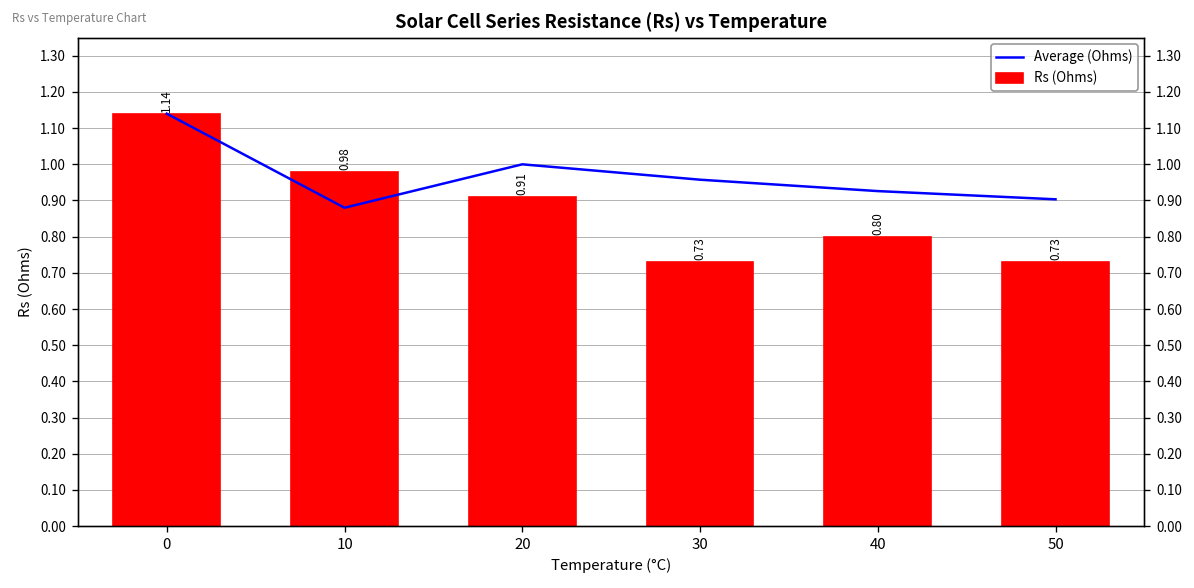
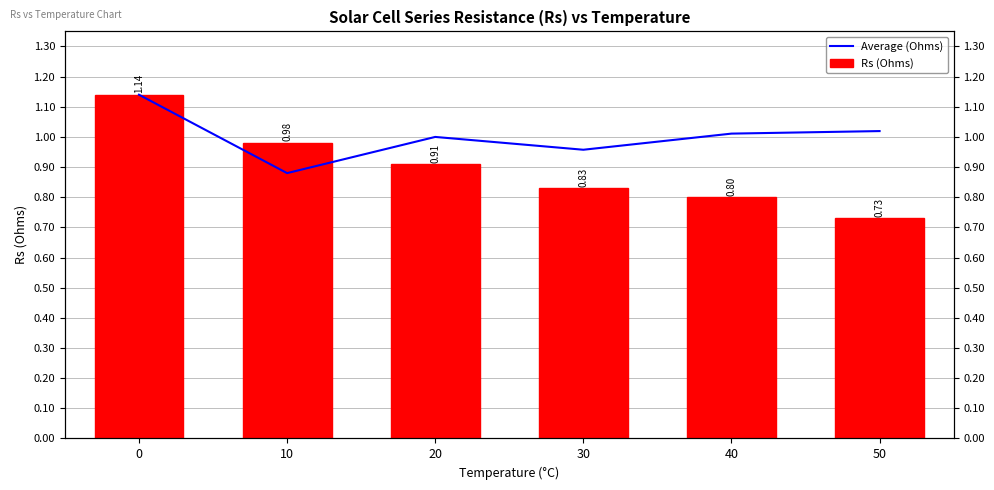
Rs (Ohms), 30: 0.73 -> 0.83
Average (Ohms), 40: 0.93 -> 1.01
Average (Ohms), 50: 0.90 -> 1.02
